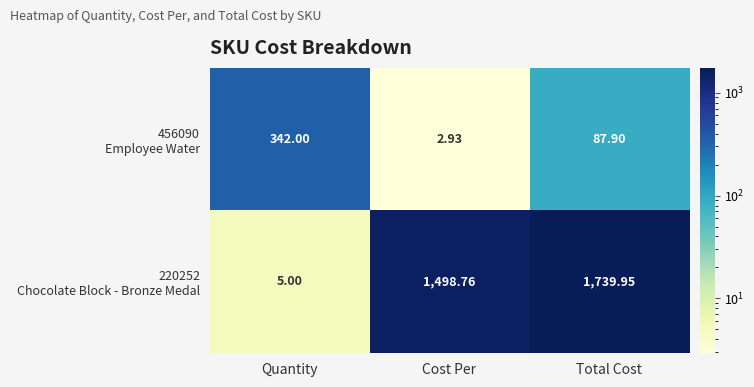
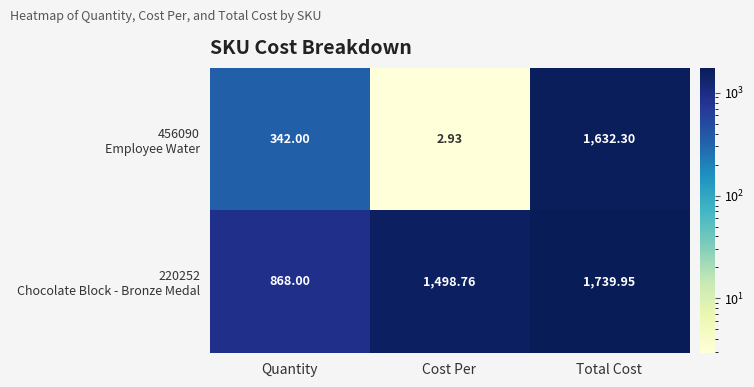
456090 Employee Water, Total Cost: 87.90 -> 1,632.30
220252 Chocolate Block - Bronze Medal, Quantity: 5.00 -> 868.00
